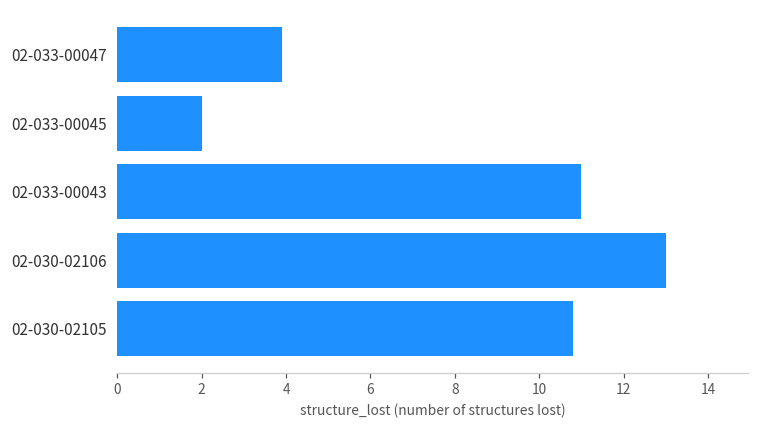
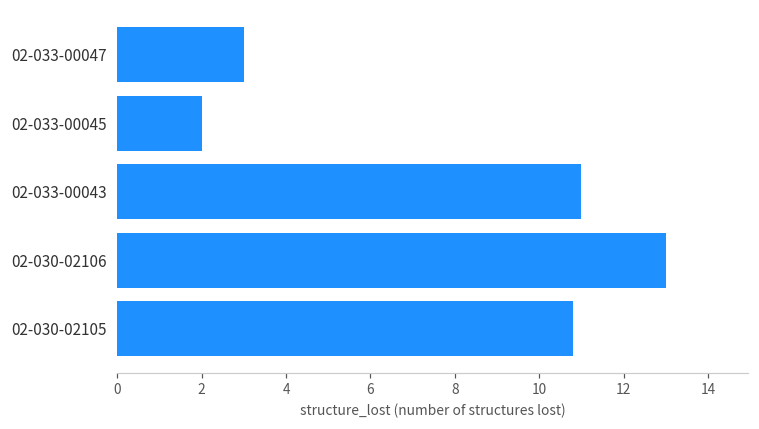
02-033-00047: 3.9 -> 3.0
